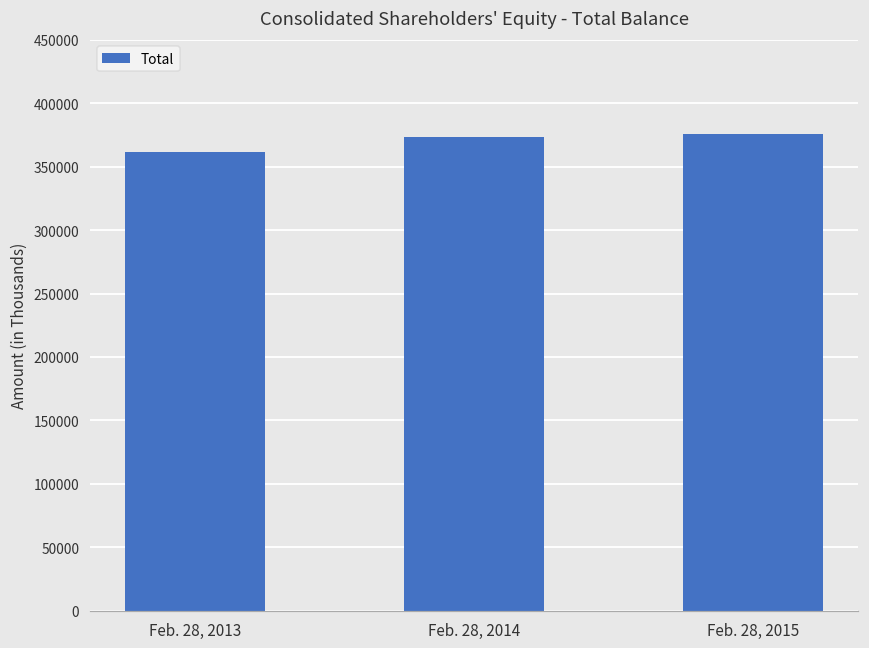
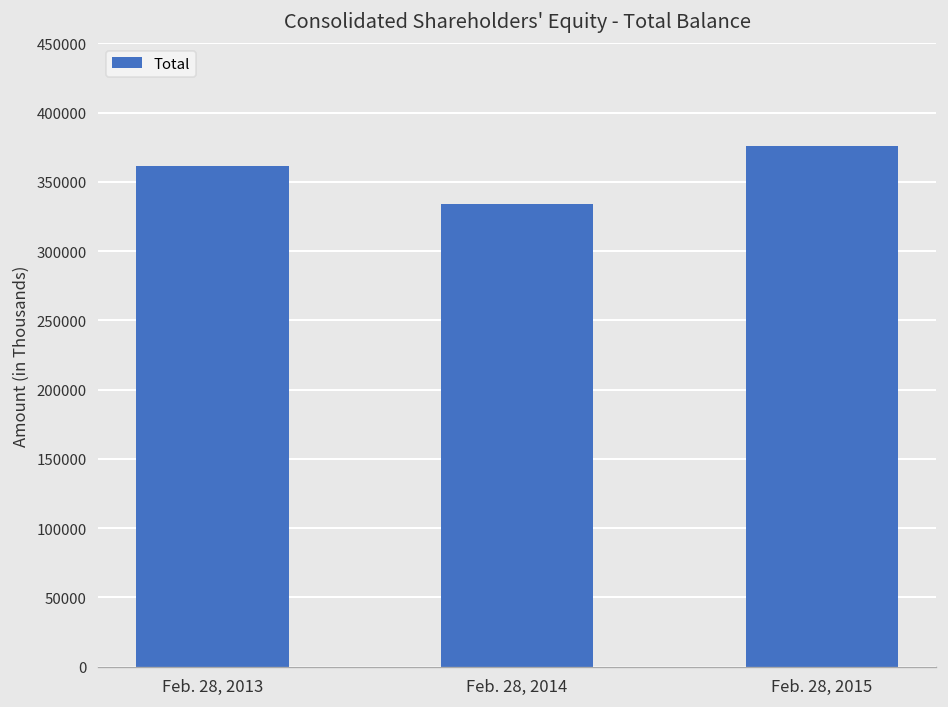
Feb. 28, 2014: 373000 -> 334000
